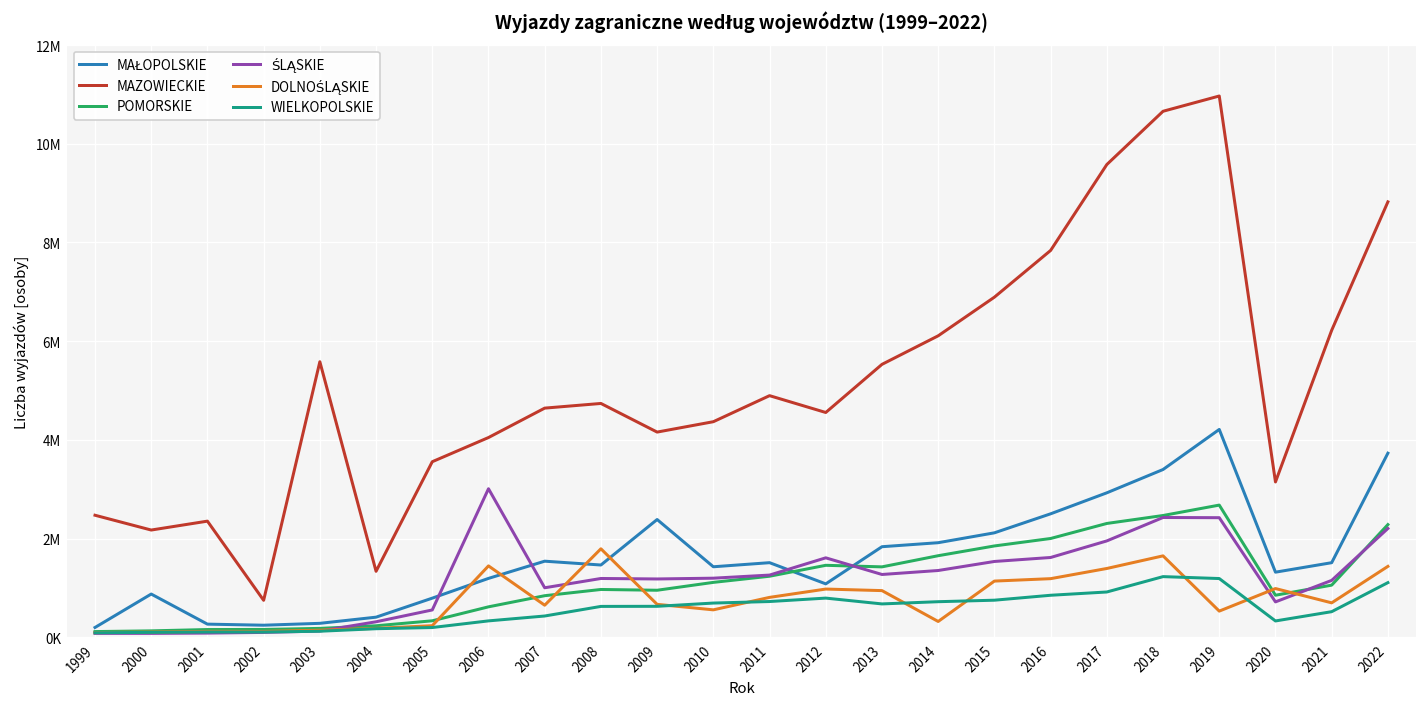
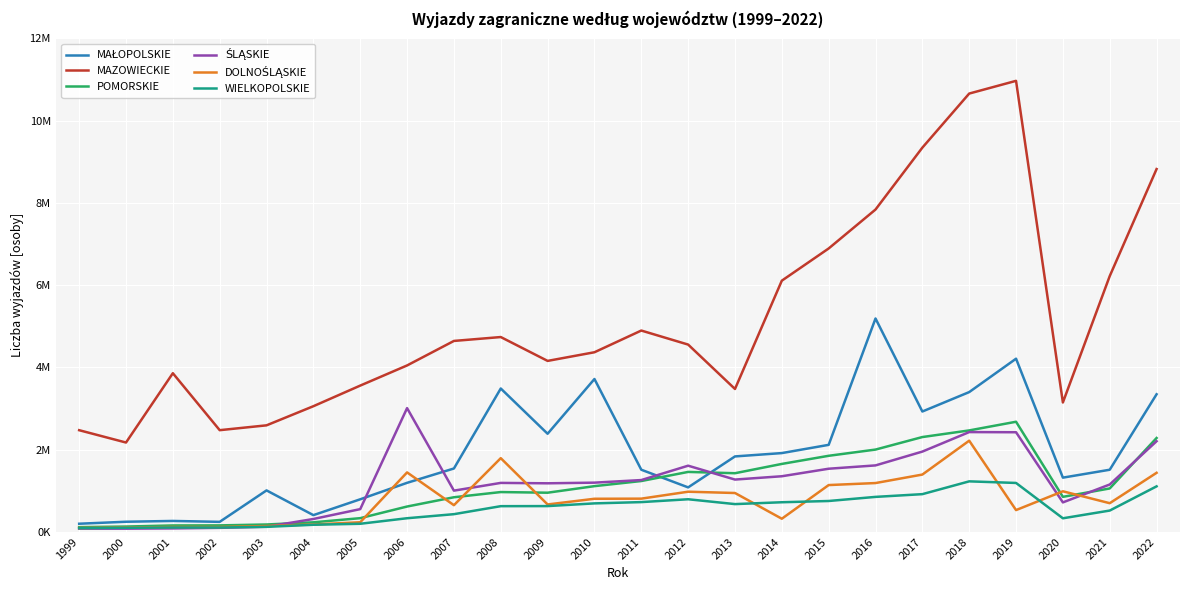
MAŁOPOLSKIE, 2000: 900000 -> 200000
MAZOWIECKIE, 2001: 2400000 -> 3900000
MAZOWIECKIE, 2002: 700000 -> 2500000
MAŁOPOLSKIE, 2003: 300000 -> 1000000
MAZOWIECKIE, 2003: 5600000 -> 2600000
MAZOWIECKIE, 2004: 1300000 -> 3100000
MAŁOPOLSKIE, 2008: 1500000 -> 3500000
MAŁOPOLSKIE, 2010: 1400000 -> 3700000
DOLNOŚLĄSKIE, 2010: 600000 -> 800000
MAZOWIECKIE, 2013: 5500000 -> 3500000
MAŁOPOLSKIE, 2016: 2500000 -> 5200000
MAZOWIECKIE, 2017: 9600000 -> 9300000
DOLNOŚLĄSKIE, 2018: 1700000 -> 2200000
MAŁOPOLSKIE, 2022: 3700000 -> 3300000
